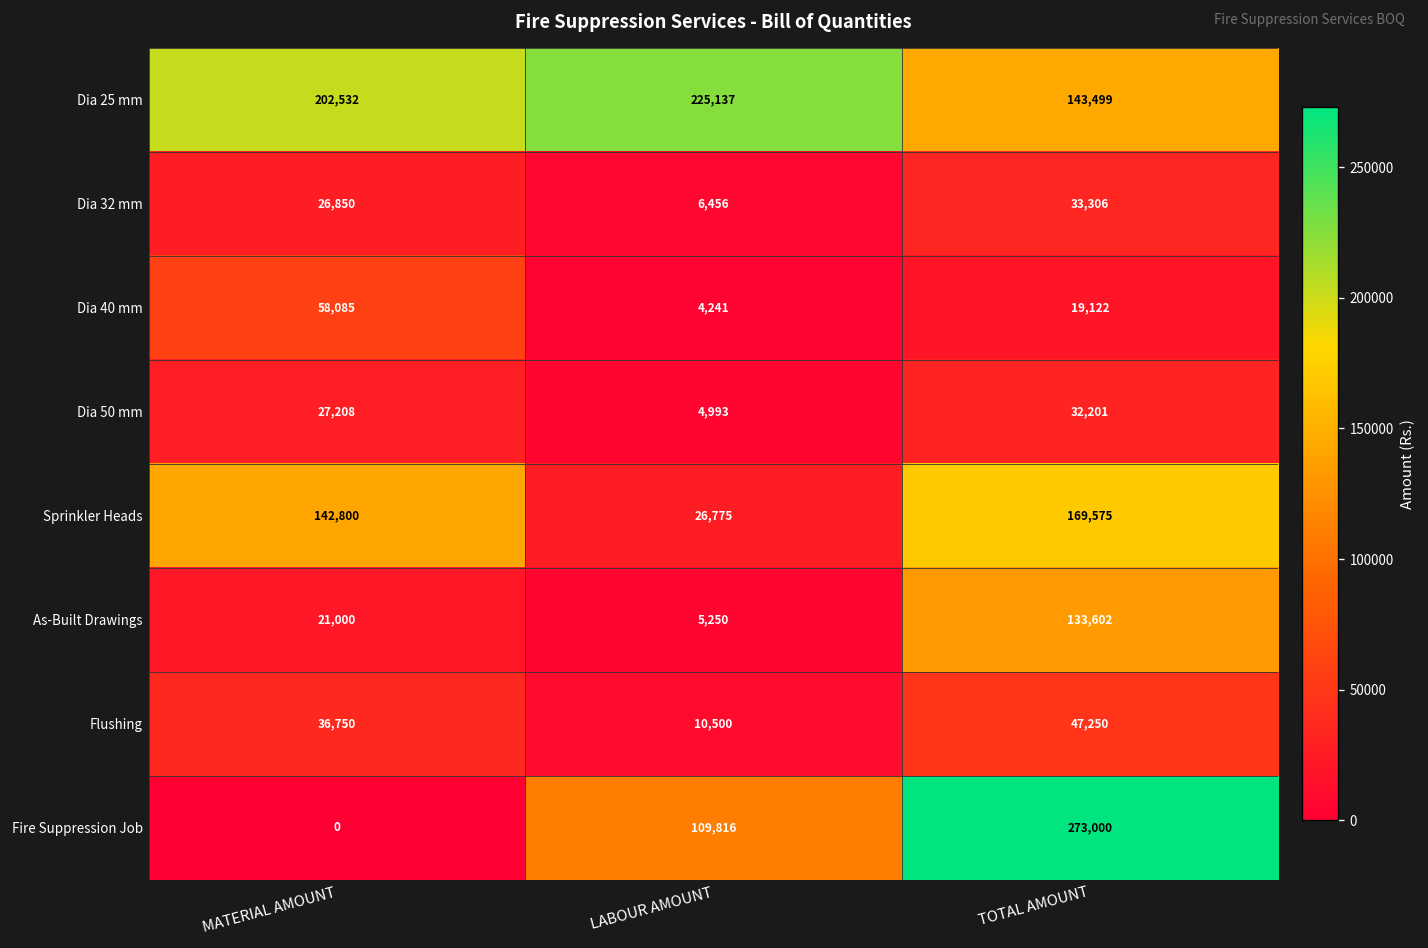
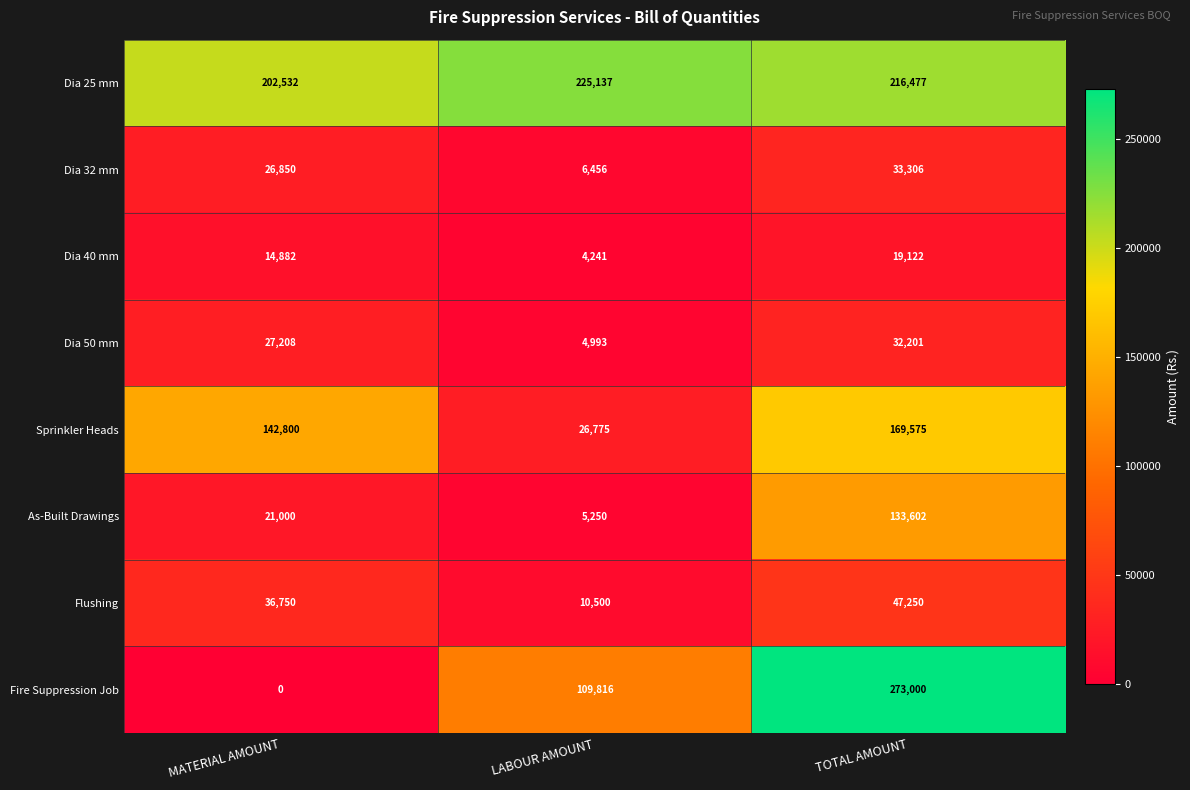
Dia 25 mm, TOTAL AMOUNT: 143,499 -> 216,477
Dia 40 mm, MATERIAL AMOUNT: 58,085 -> 14,882
